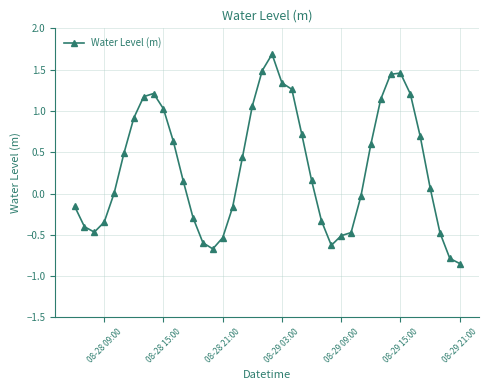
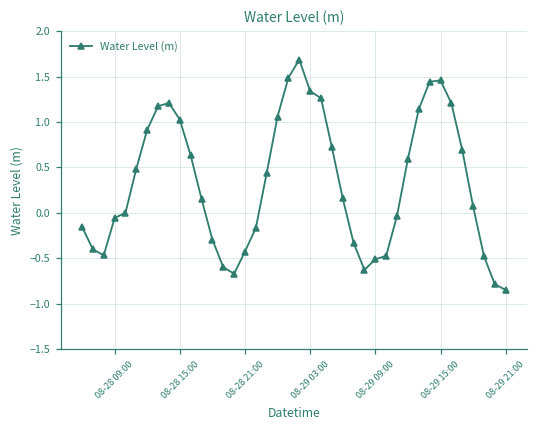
08-28 09:00: -0.3 -> -0.1
08-28 21:00: -0.5 -> -0.4
